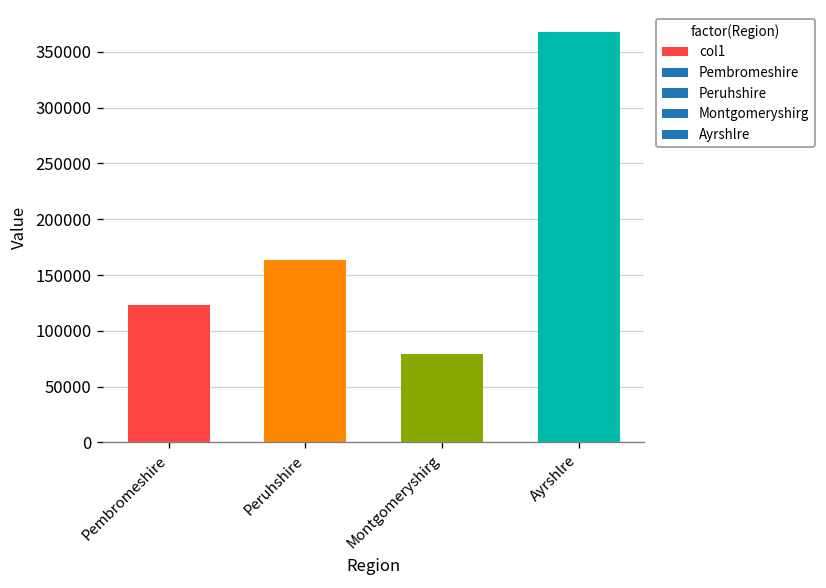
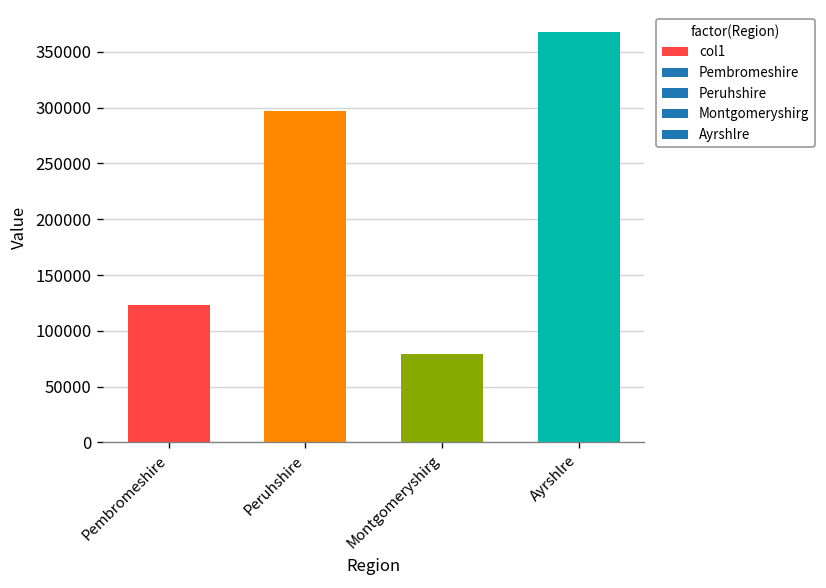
Peruhshire: 160000 -> 300000
